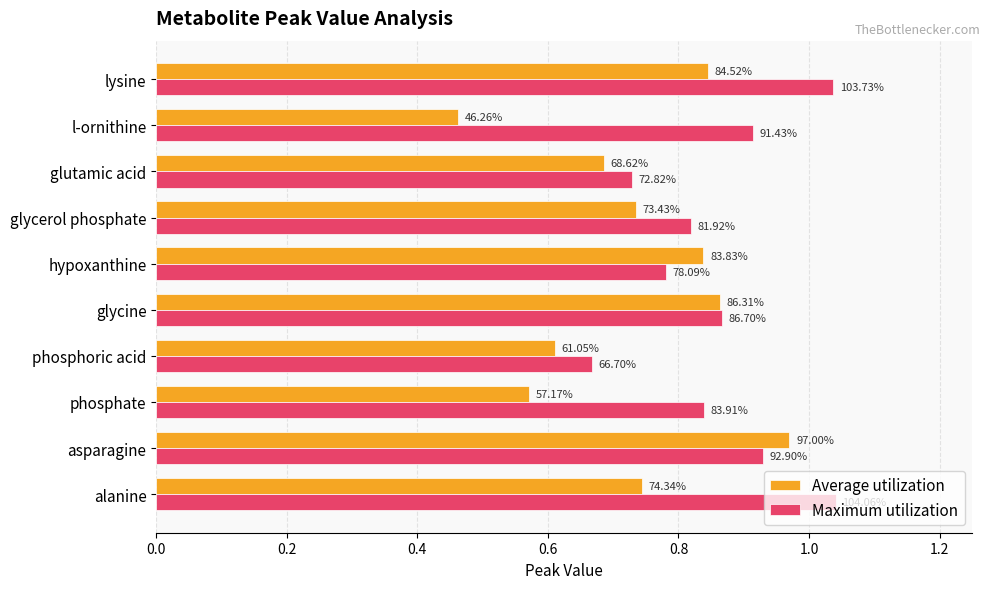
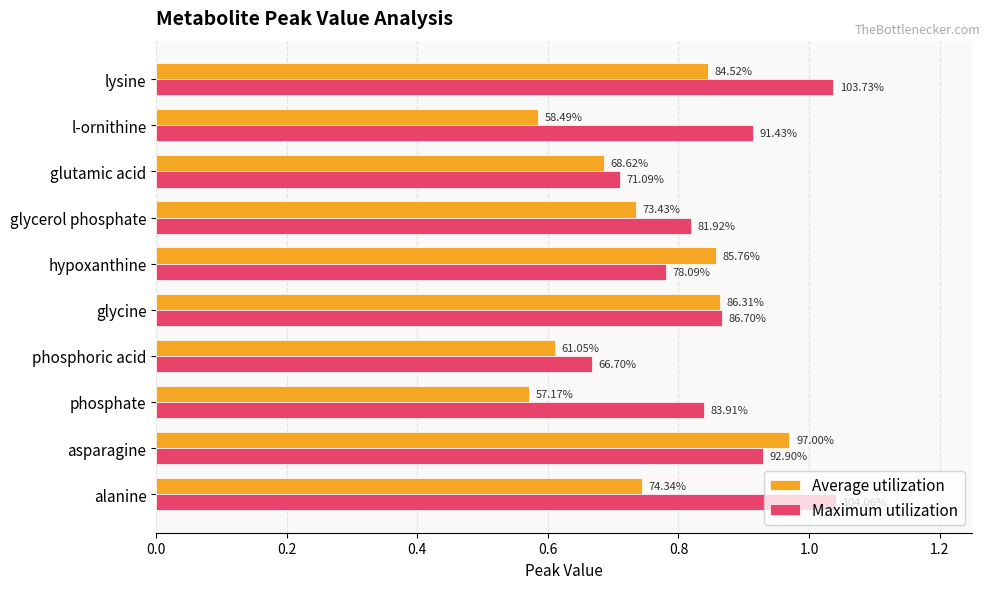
Average utilization, l-ornithine: 46.26% -> 58.49%
Maximum utilization, glutamic acid: 72.82% -> 71.09%
Average utilization, hypoxanthine: 83.83% -> 85.76%
